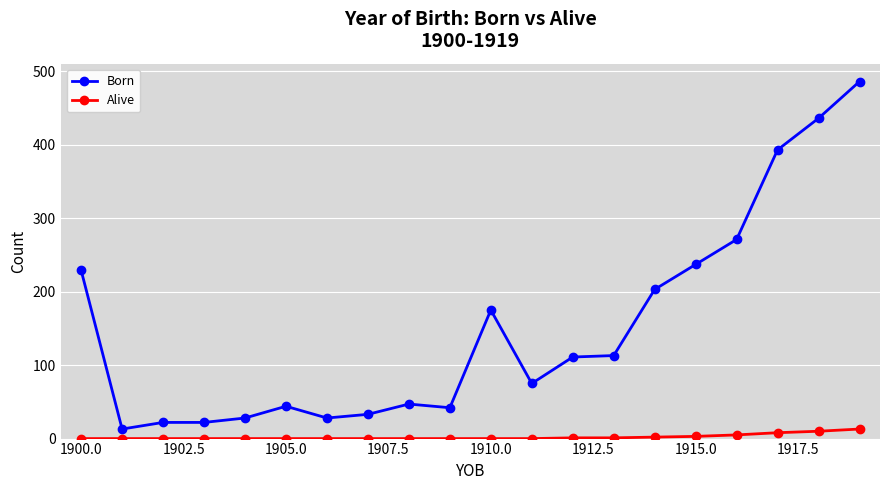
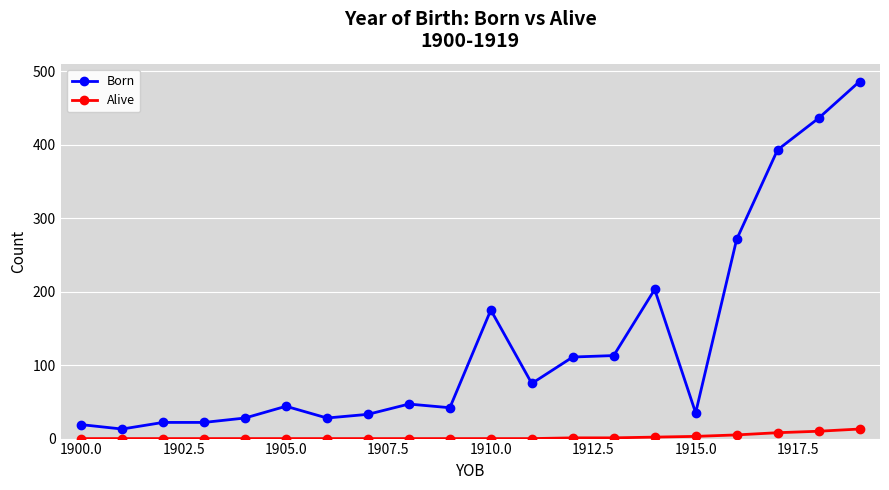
Born, 1900.0: 230 -> 20
Born, 1915.0: 240 -> 40
